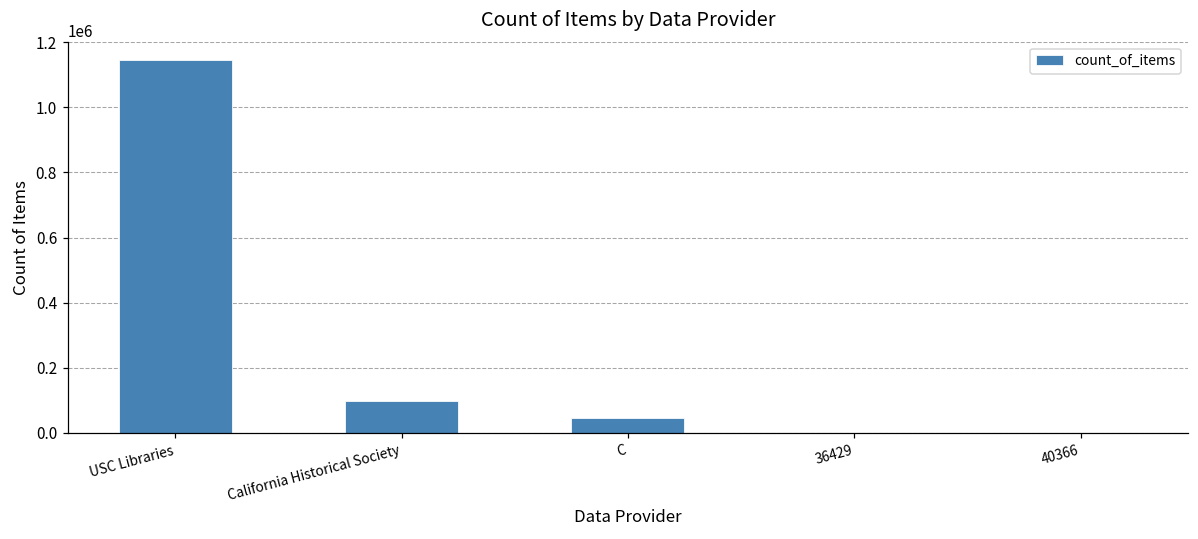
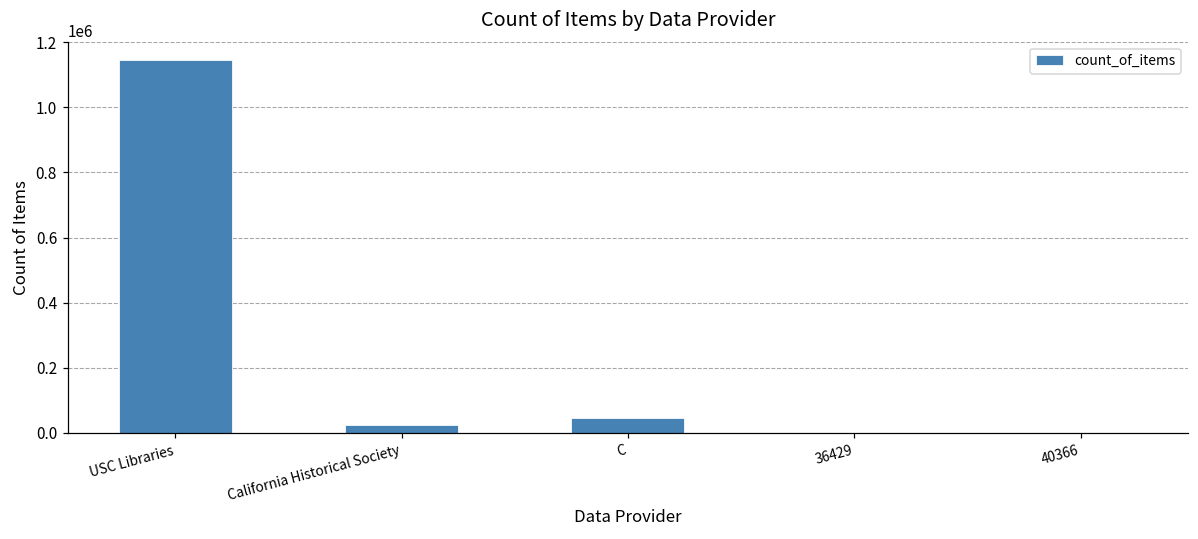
California Historical Society: 100000 -> 20000
